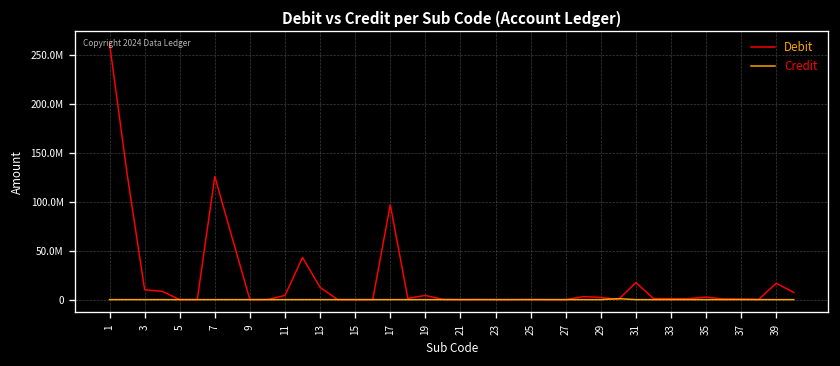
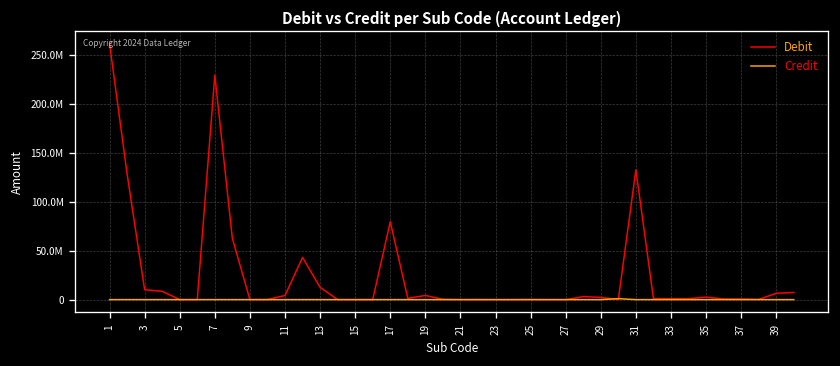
Debit, 7: 130000000 -> 230000000
Debit, 17: 100000000 -> 80000000
Debit, 31: 20000000 -> 130000000
Debit, 39: 20000000 -> 10000000
